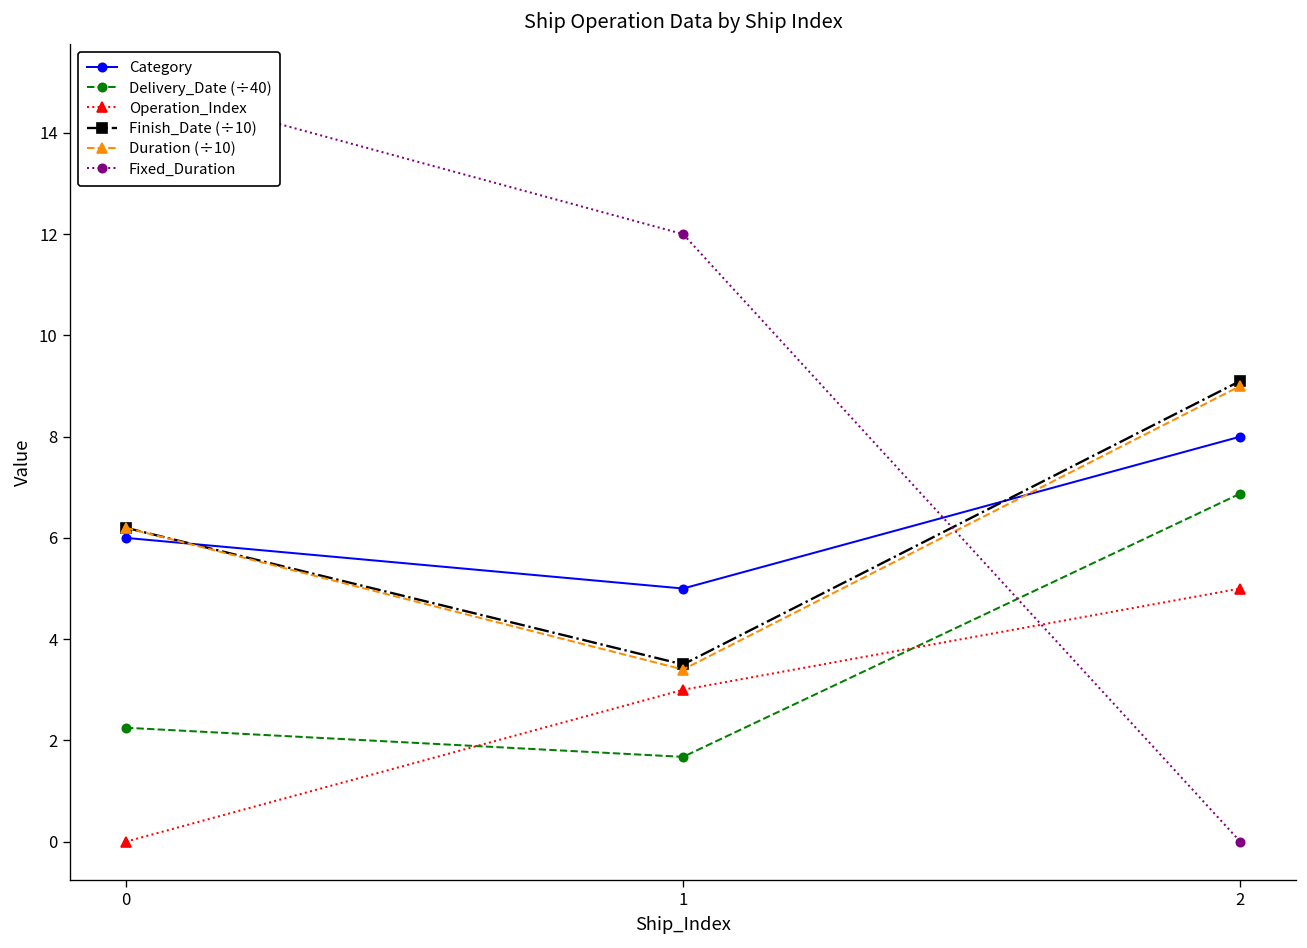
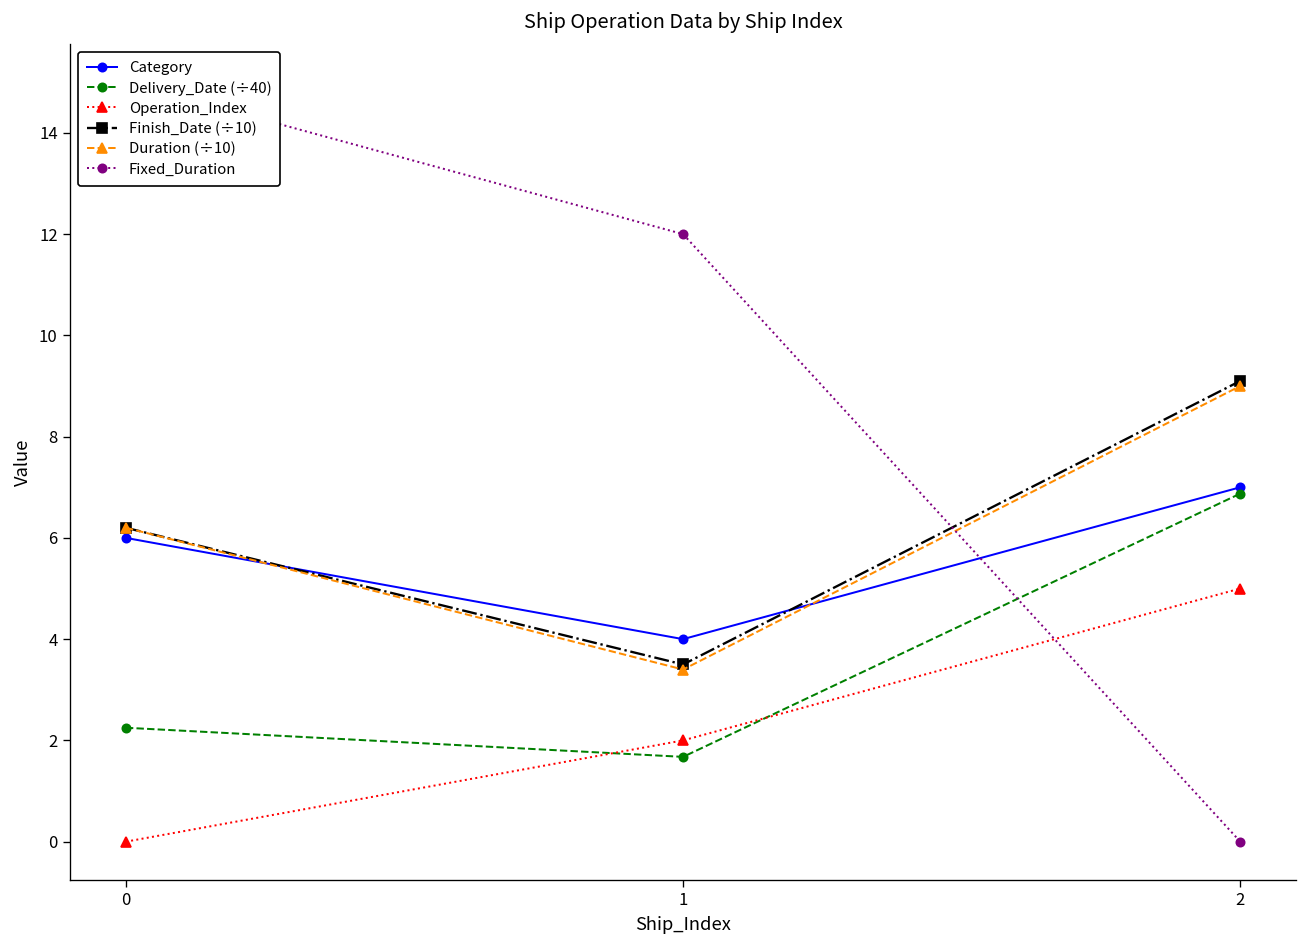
Category, 1: 5 -> 4
Operation_Index, 1: 3 -> 2
Category, 2: 8 -> 7
